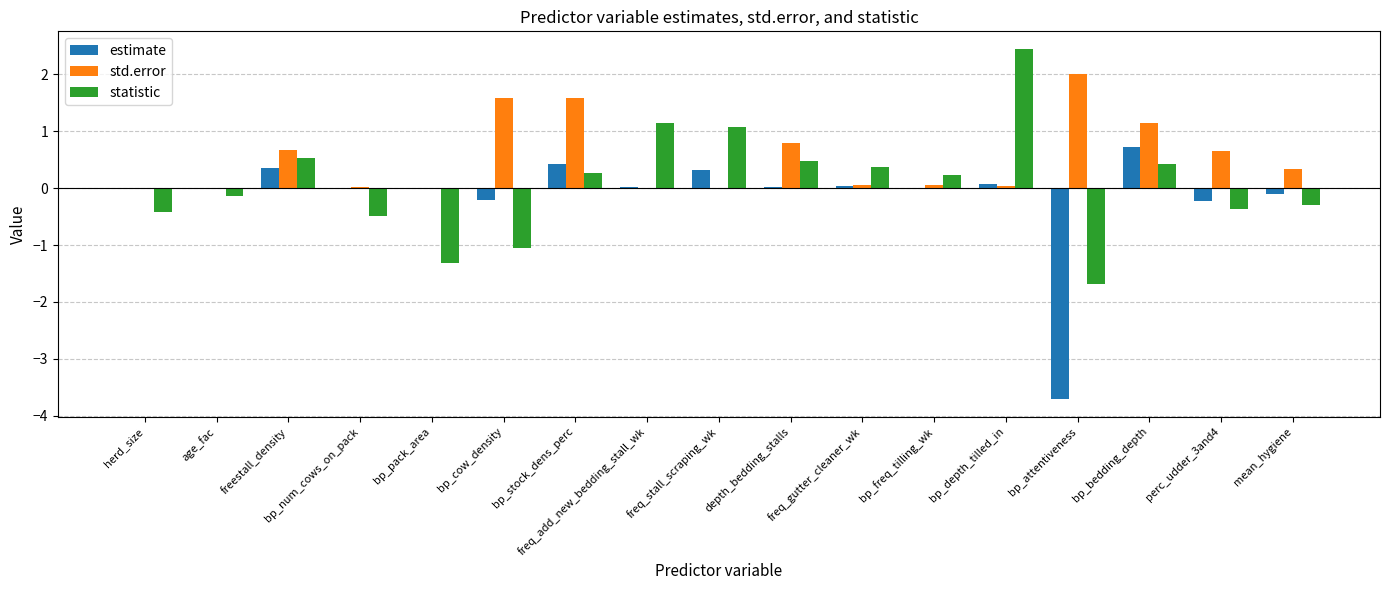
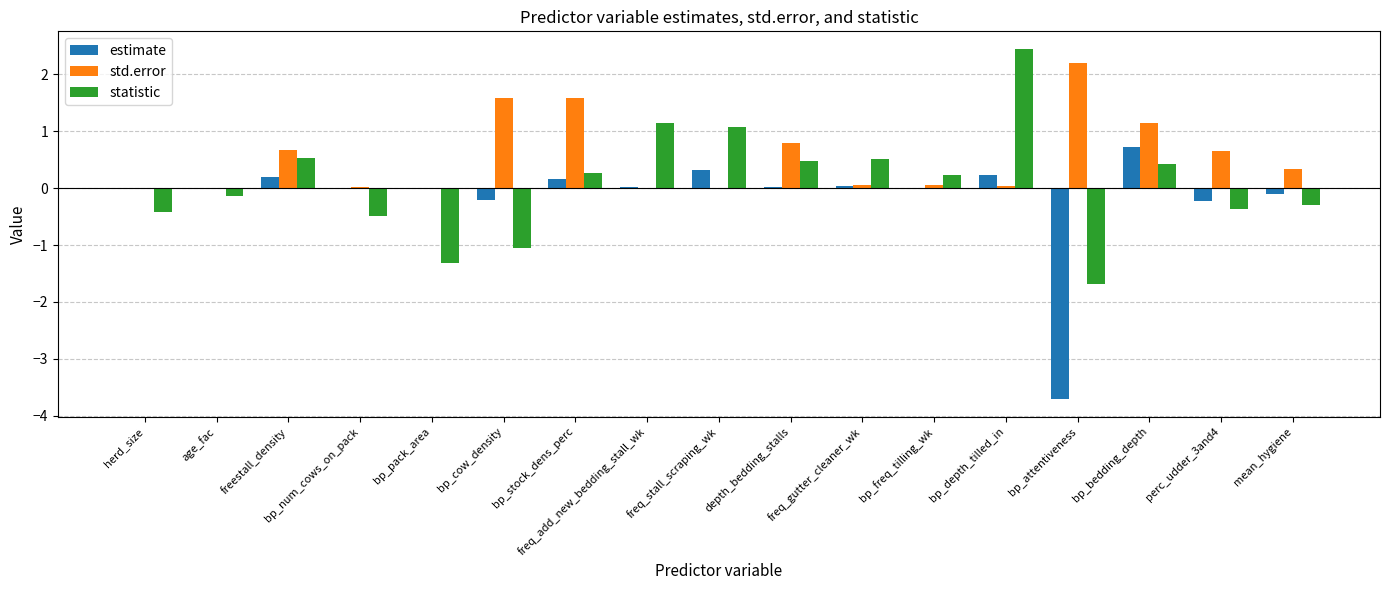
estimate, freestall_density: 0.4 -> 0.2
estimate, bp_stock_dens_perc: 0.4 -> 0.2
statistic, freq_gutter_cleaner_wk: 0.4 -> 0.5
estimate, bp_depth_tilled_in: 0.1 -> 0.2
std.error, bp_attentiveness: 2.0 -> 2.2
